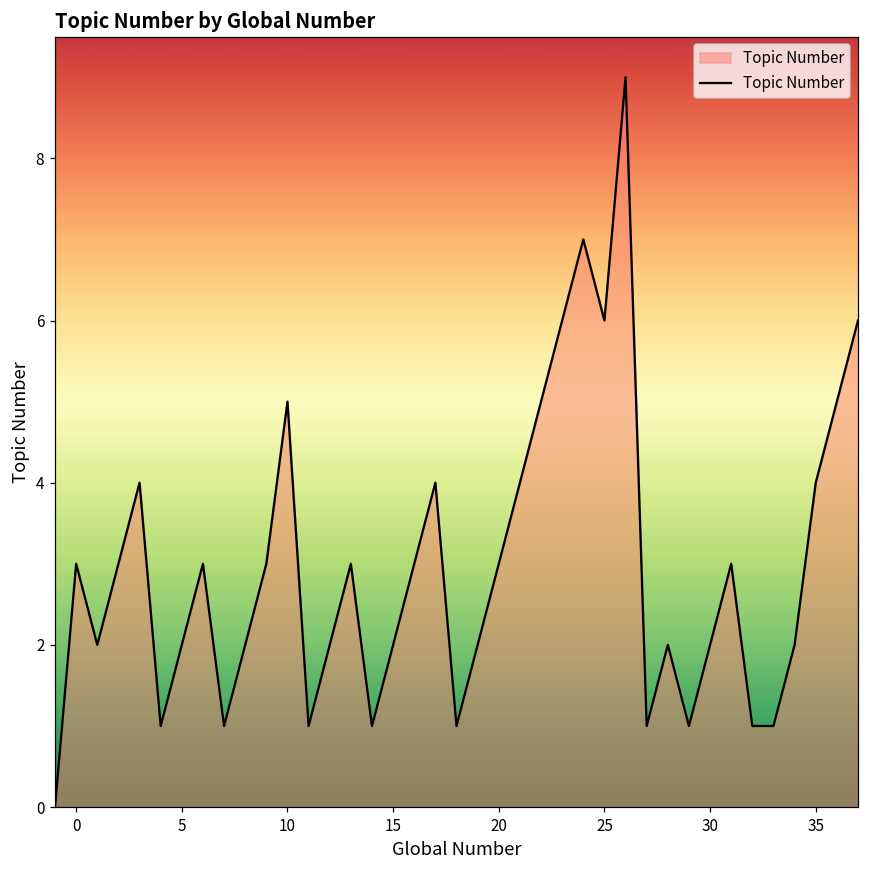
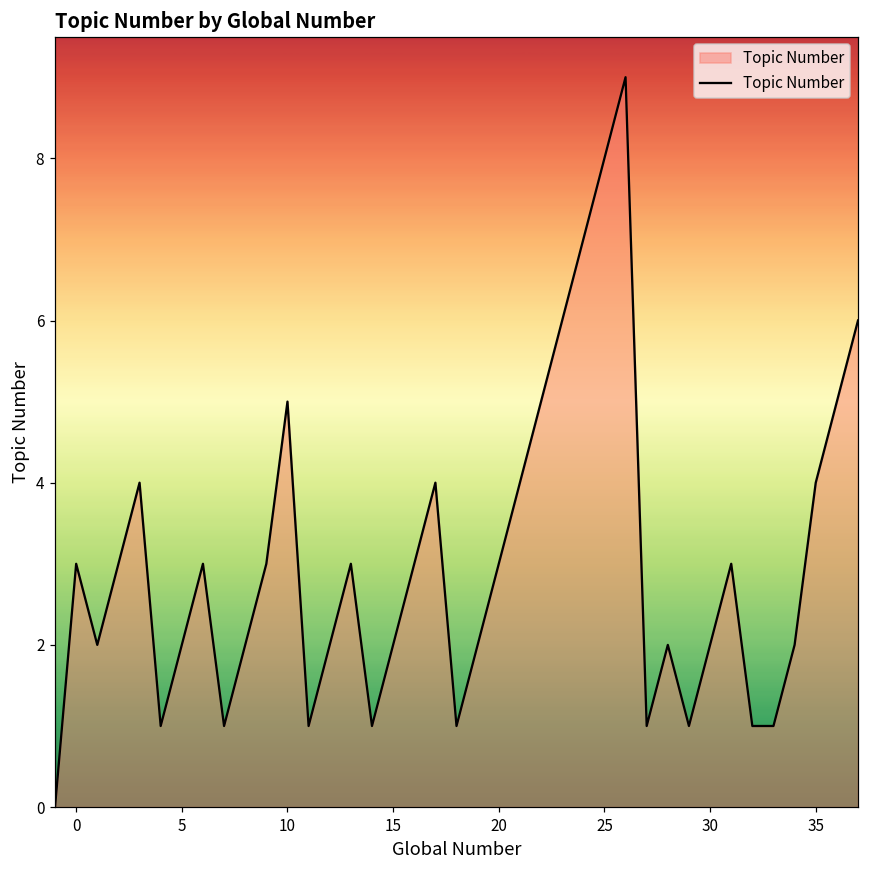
25: 6 -> 8
